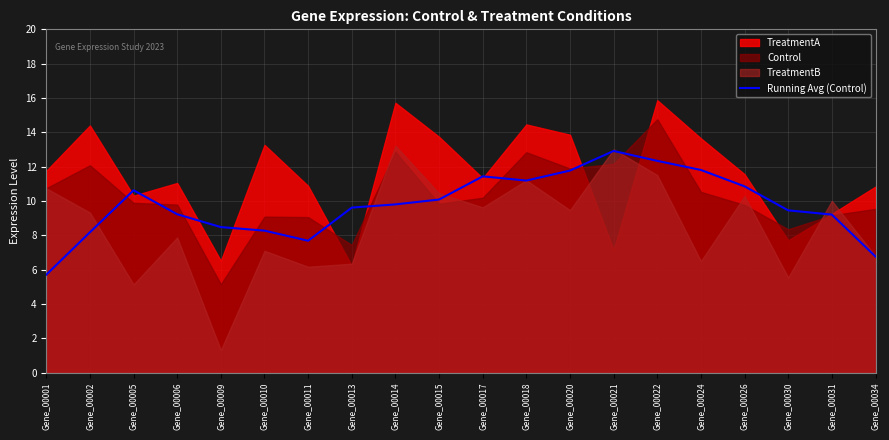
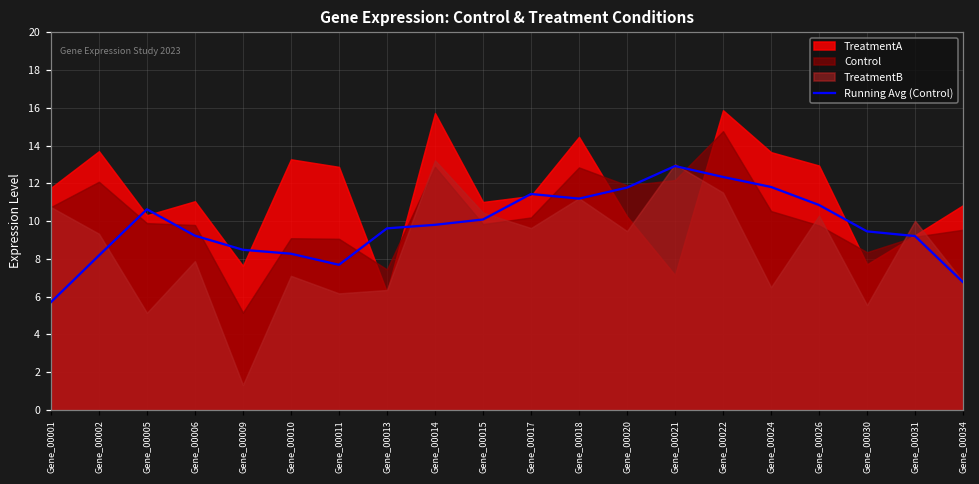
TreatmentA, Gene_00002: 14.4 -> 13.7
TreatmentA, Gene_00009: 6.5 -> 7.6
TreatmentA, Gene_00011: 10.9 -> 12.9
TreatmentA, Gene_00015: 13.7 -> 11.0
TreatmentA, Gene_00020: 13.9 -> 10.2
TreatmentA, Gene_00026: 11.6 -> 12.9
